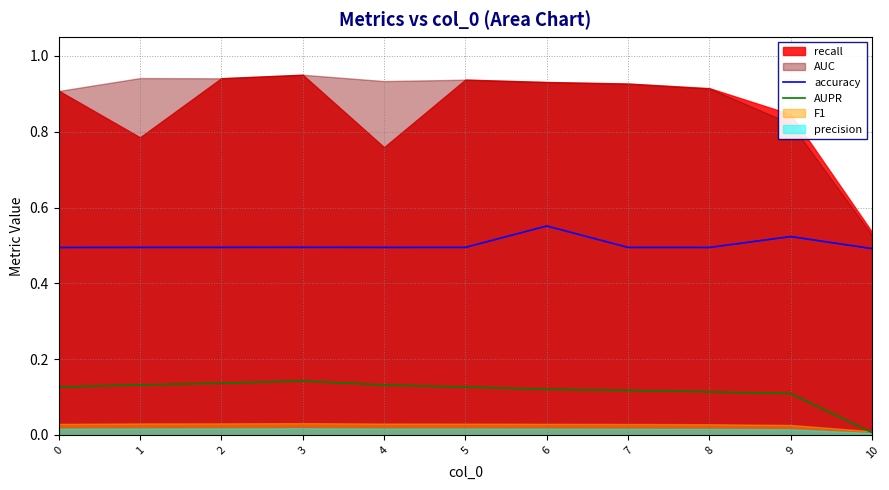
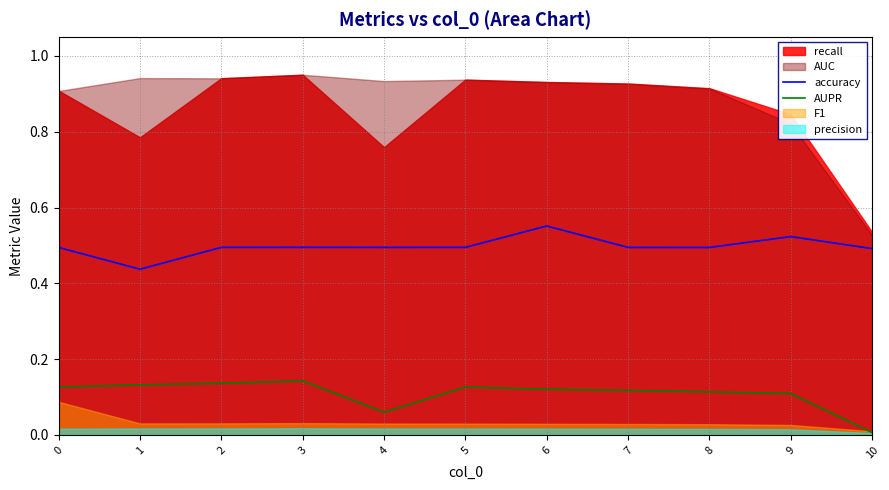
F1, 0: 0.03 -> 0.09
accuracy, 1: 0.49 -> 0.44
AUPR, 4: 0.13 -> 0.06
